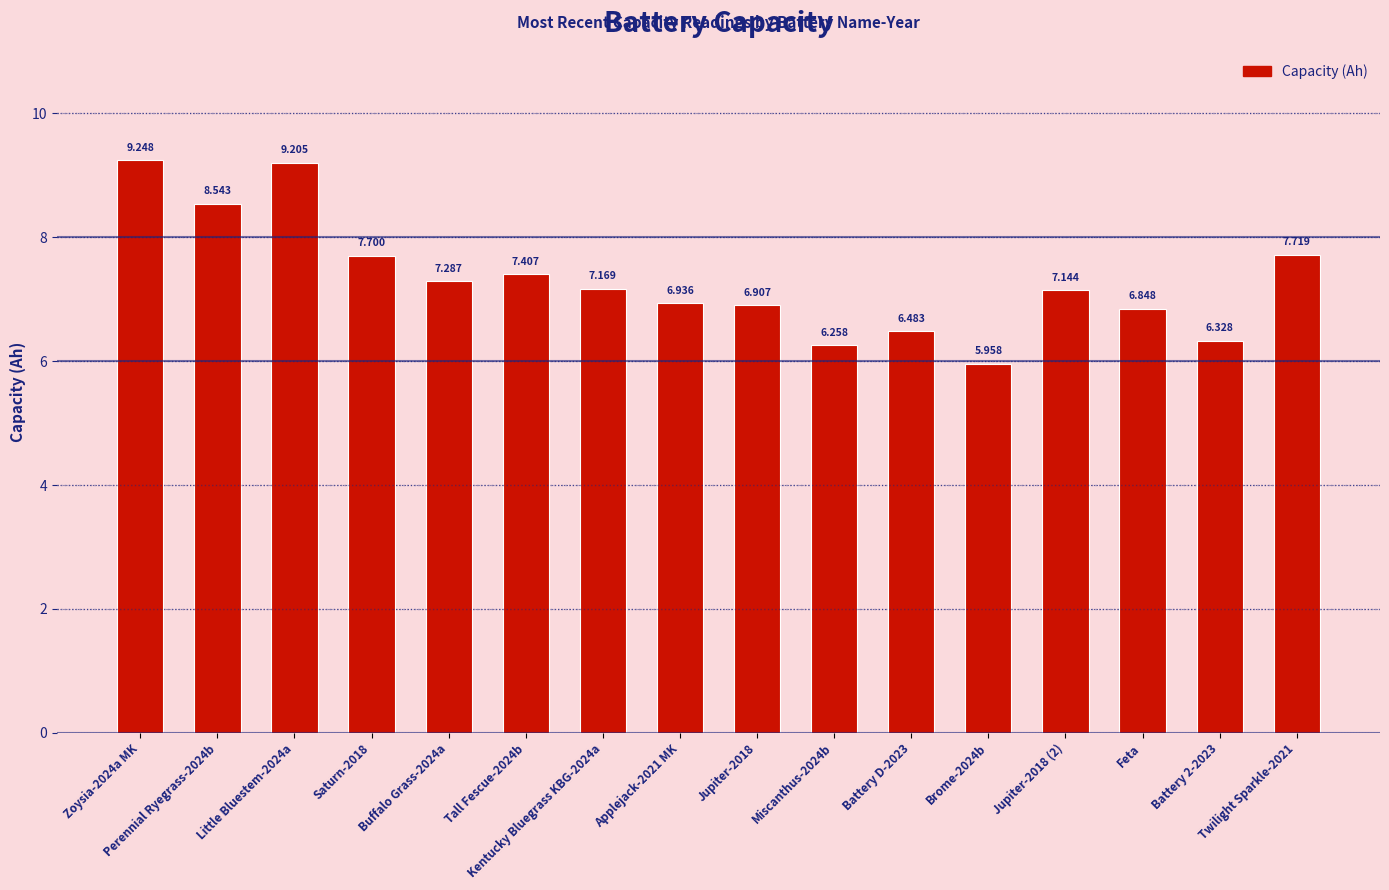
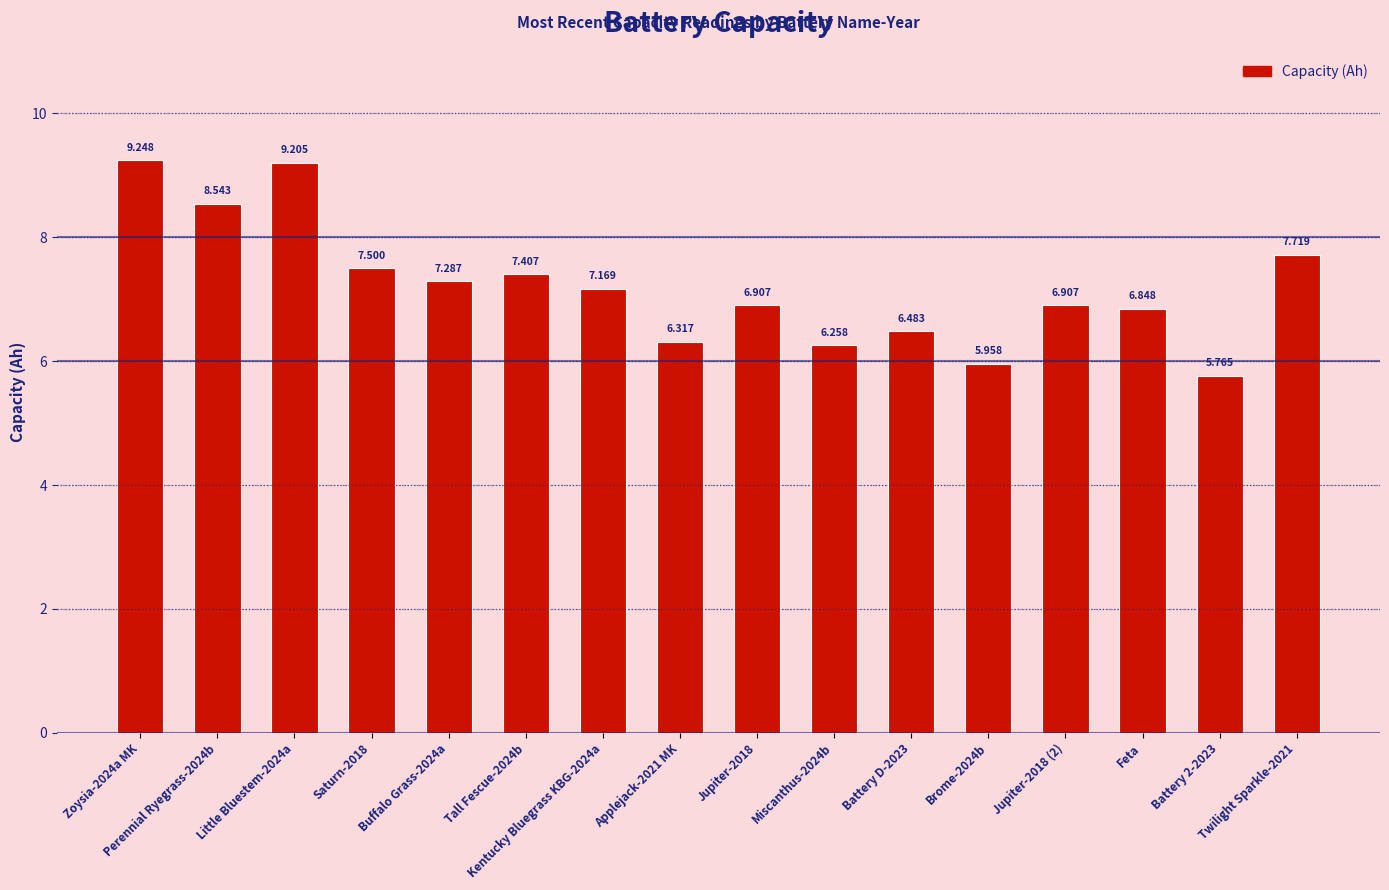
Saturn-2018: 7.700 -> 7.500
Applejack-2021 MK: 6.936 -> 6.317
Jupiter-2018 (2): 7.144 -> 6.907
Battery 2-2023: 6.328 -> 5.765
